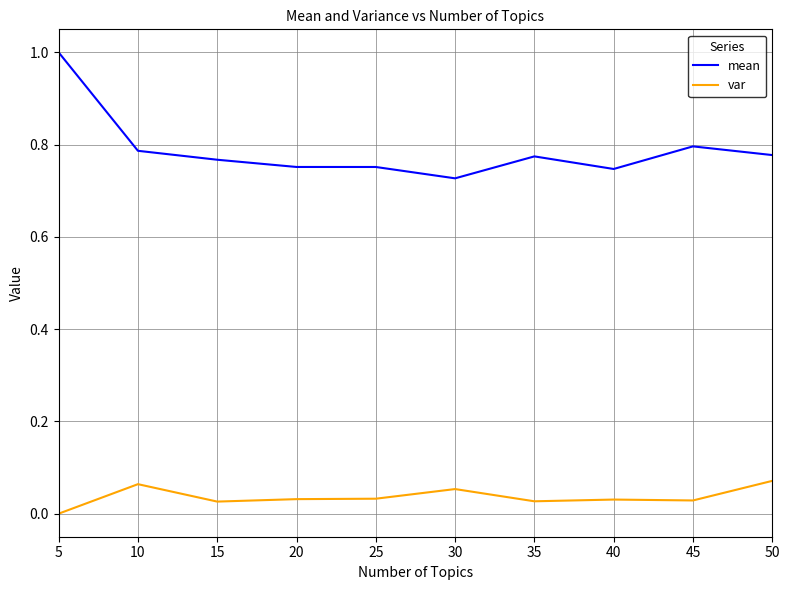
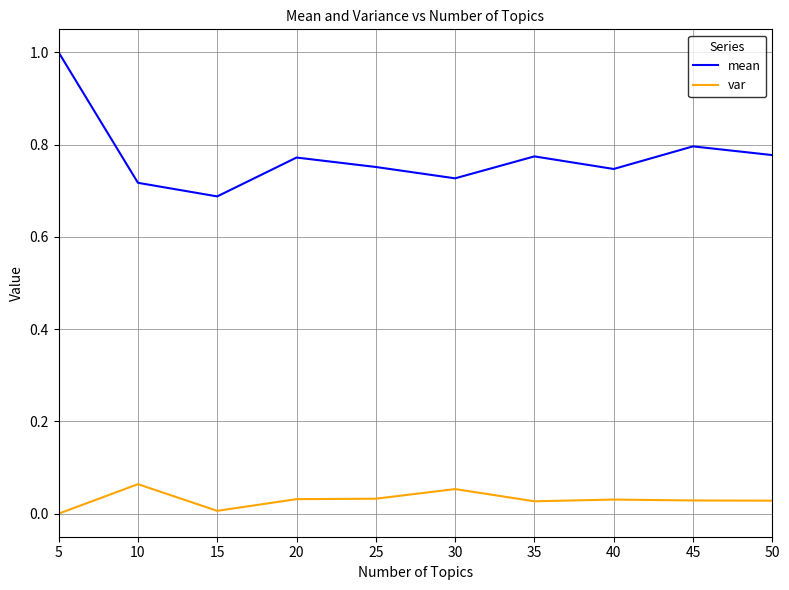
mean, 10: 0.79 -> 0.72
mean, 15: 0.77 -> 0.69
var, 15: 0.03 -> 0.01
mean, 20: 0.75 -> 0.77
var, 50: 0.07 -> 0.03
